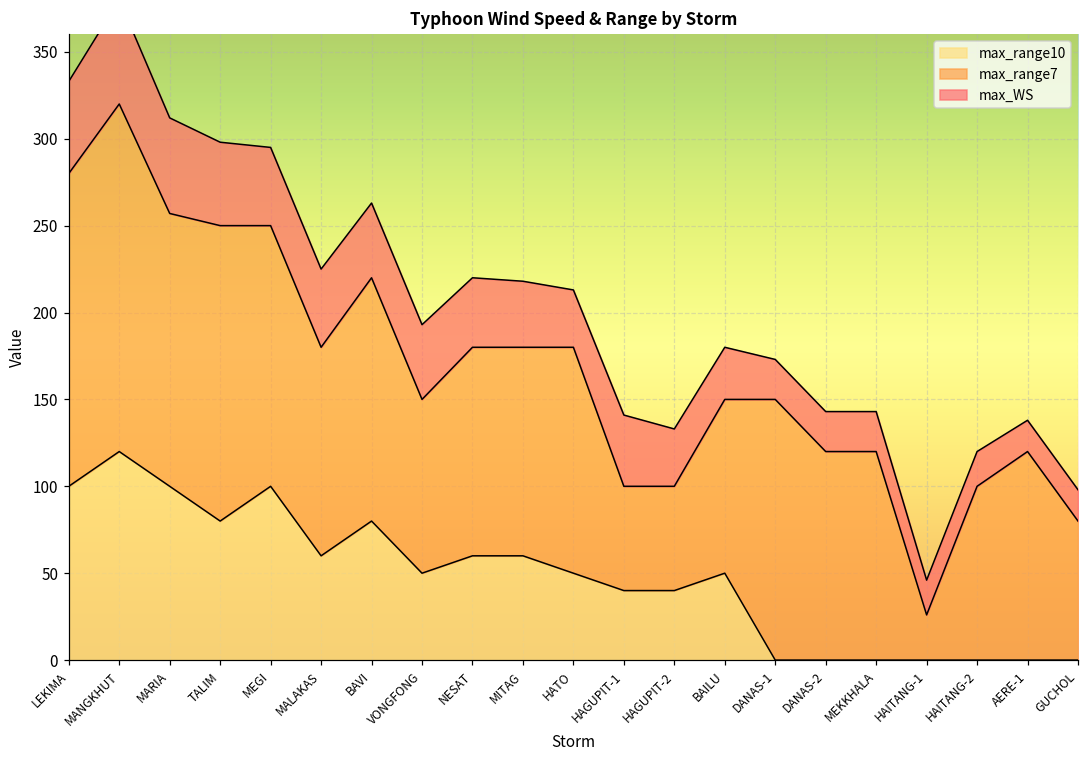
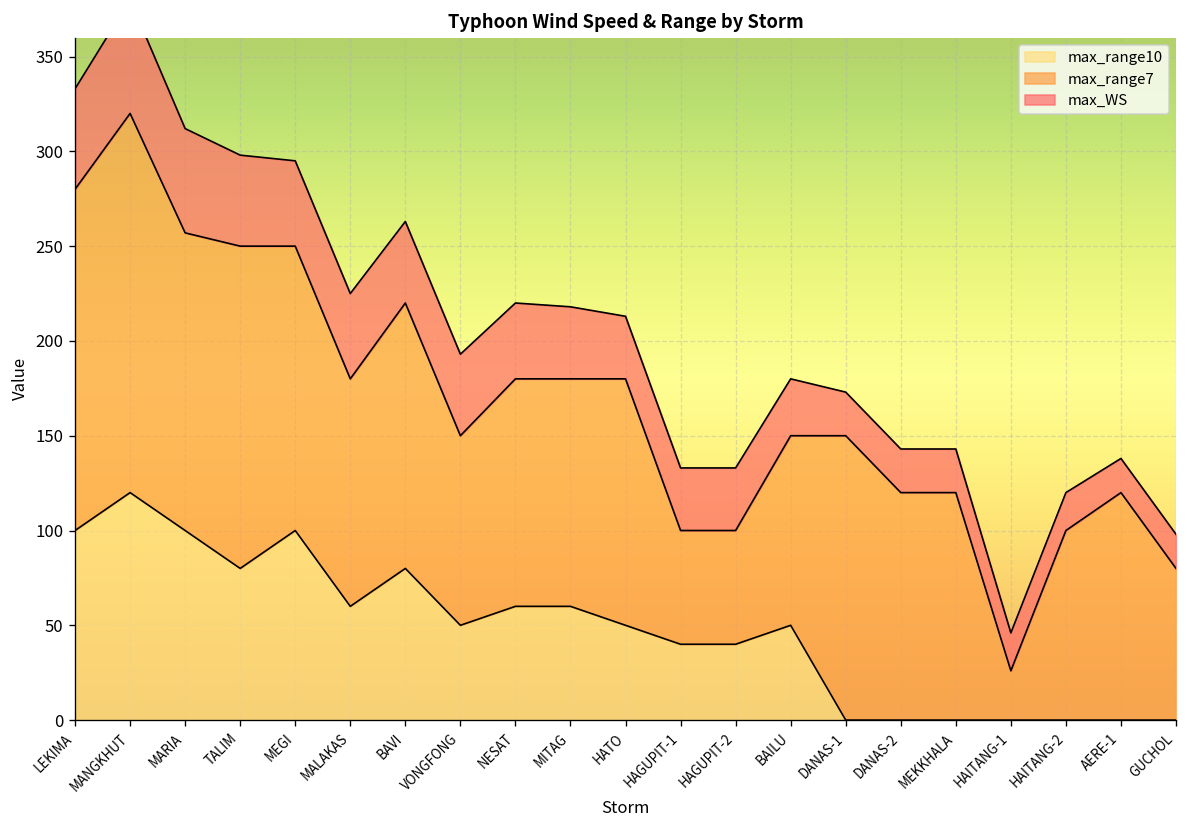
max_WS, HAGUPIT-1: 41 -> 33
